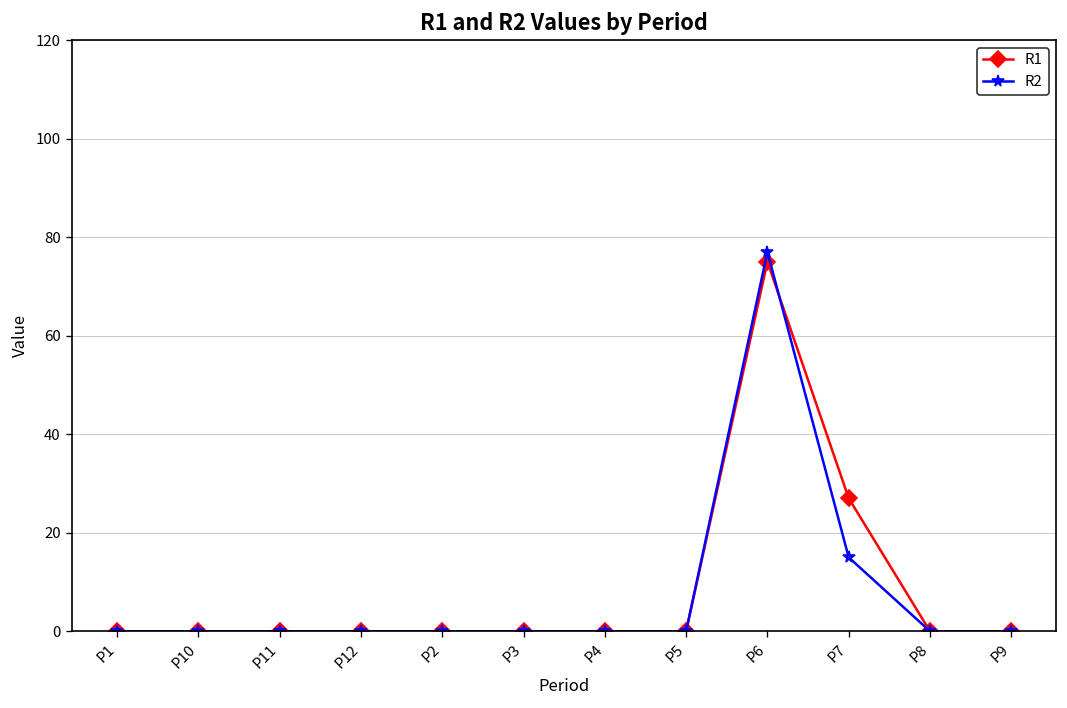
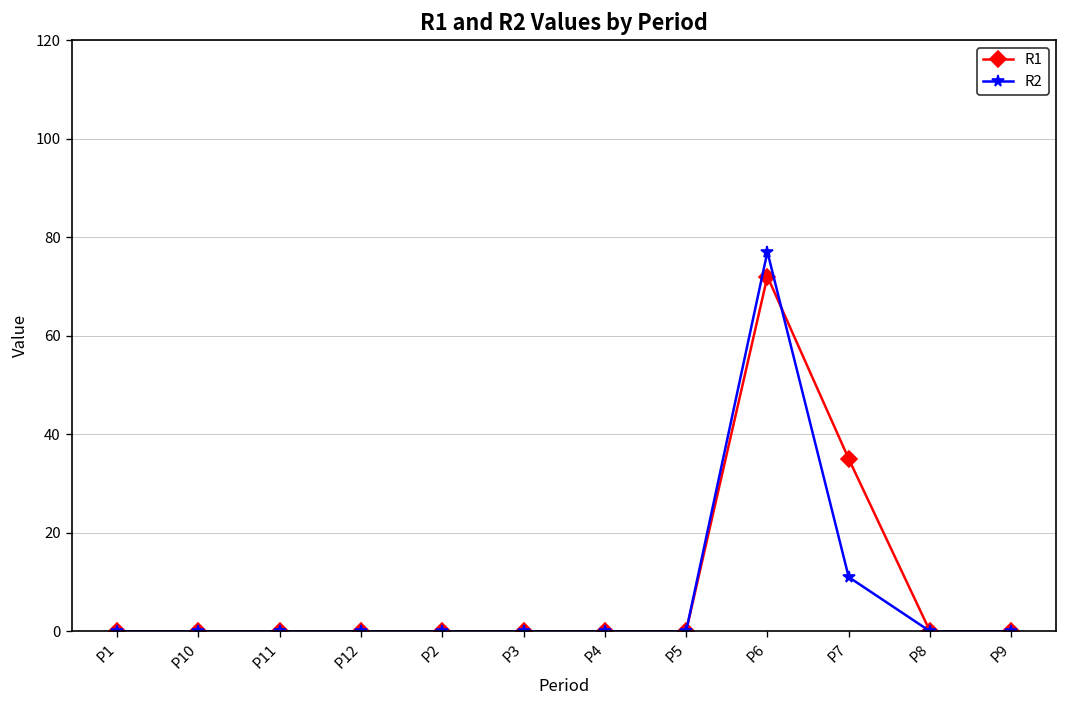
R1, P6: 75 -> 72
R1, P7: 27 -> 35
R2, P7: 15 -> 11
